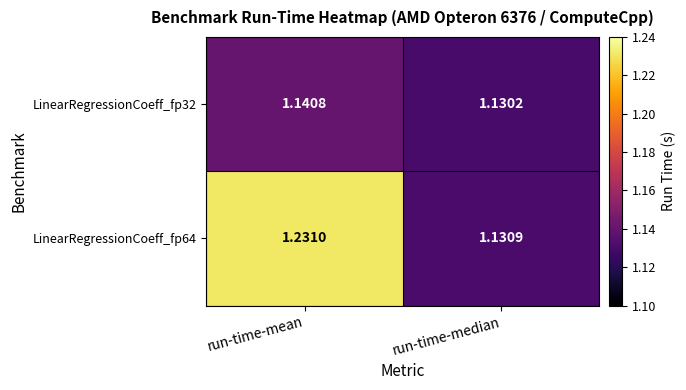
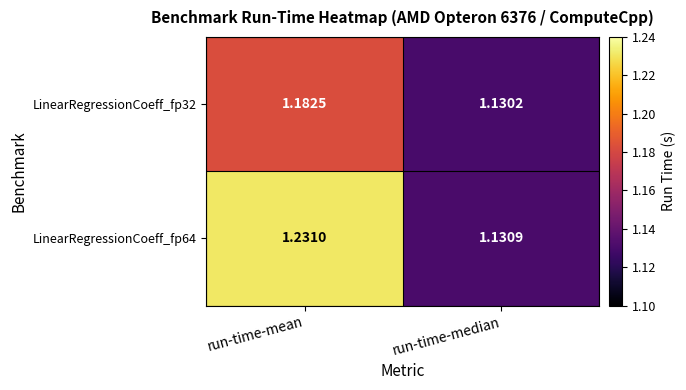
LinearRegressionCoeff_fp32, run-time-mean: 1.1408 -> 1.1825
